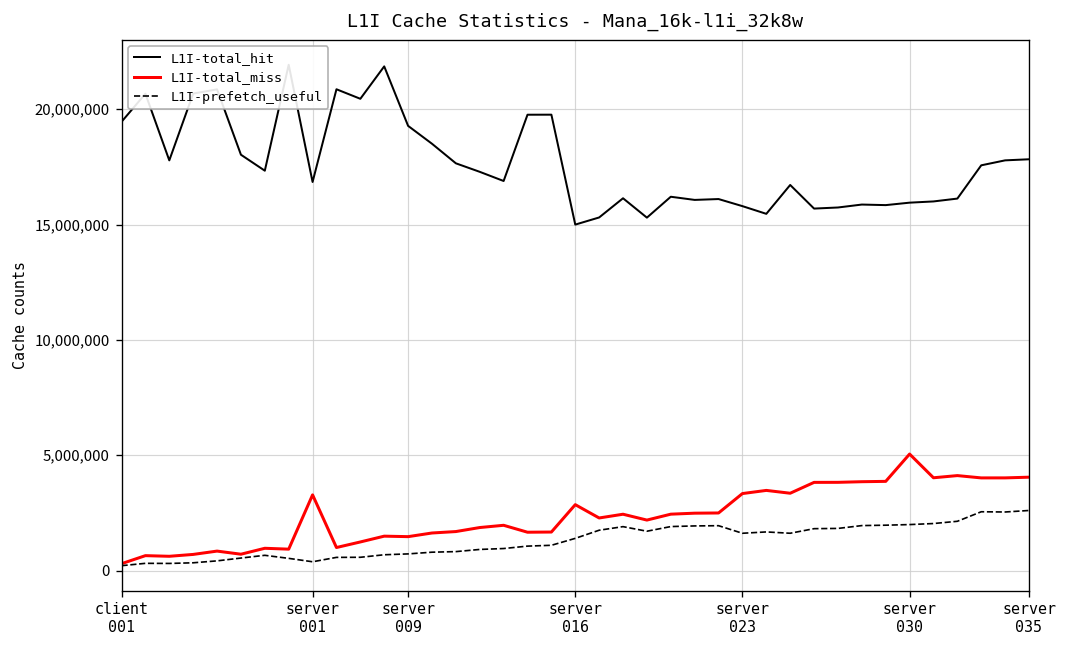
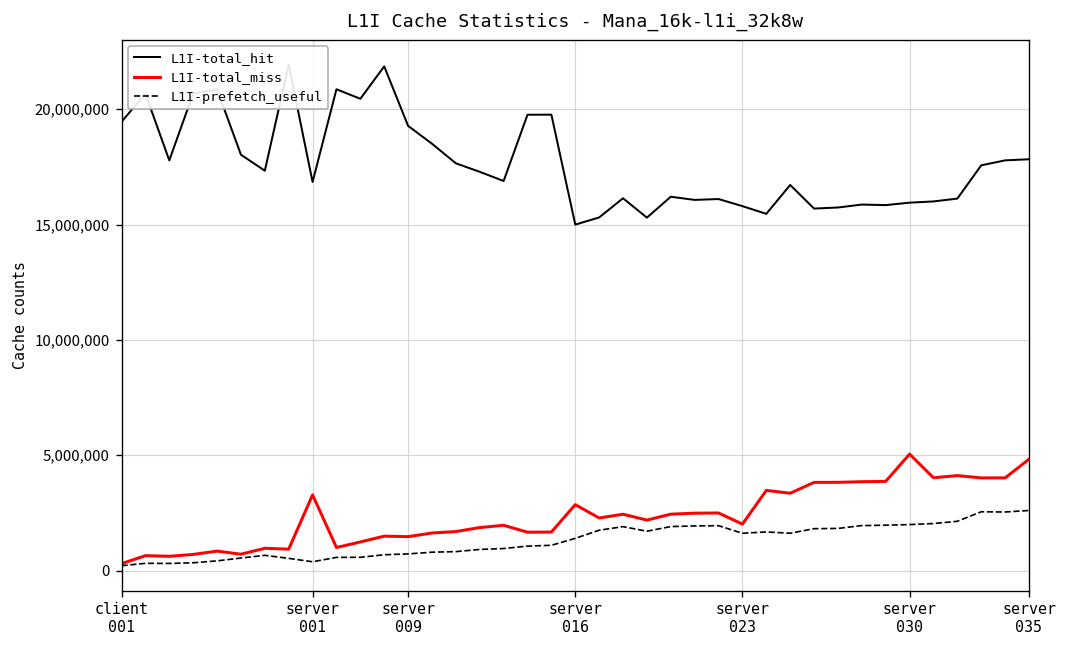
L1I-total_miss, server 023: 3,300,000 -> 2,000,000
L1I-total_miss, server 035: 4,000,000 -> 4,800,000
